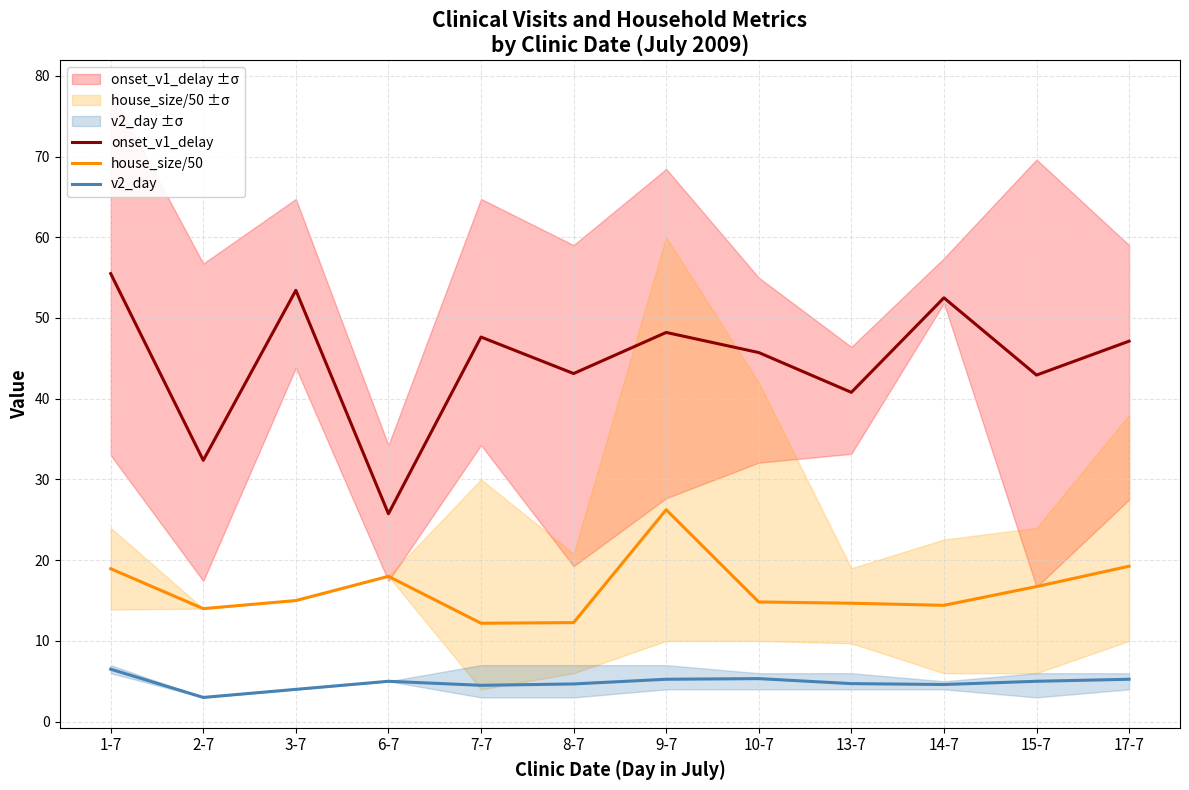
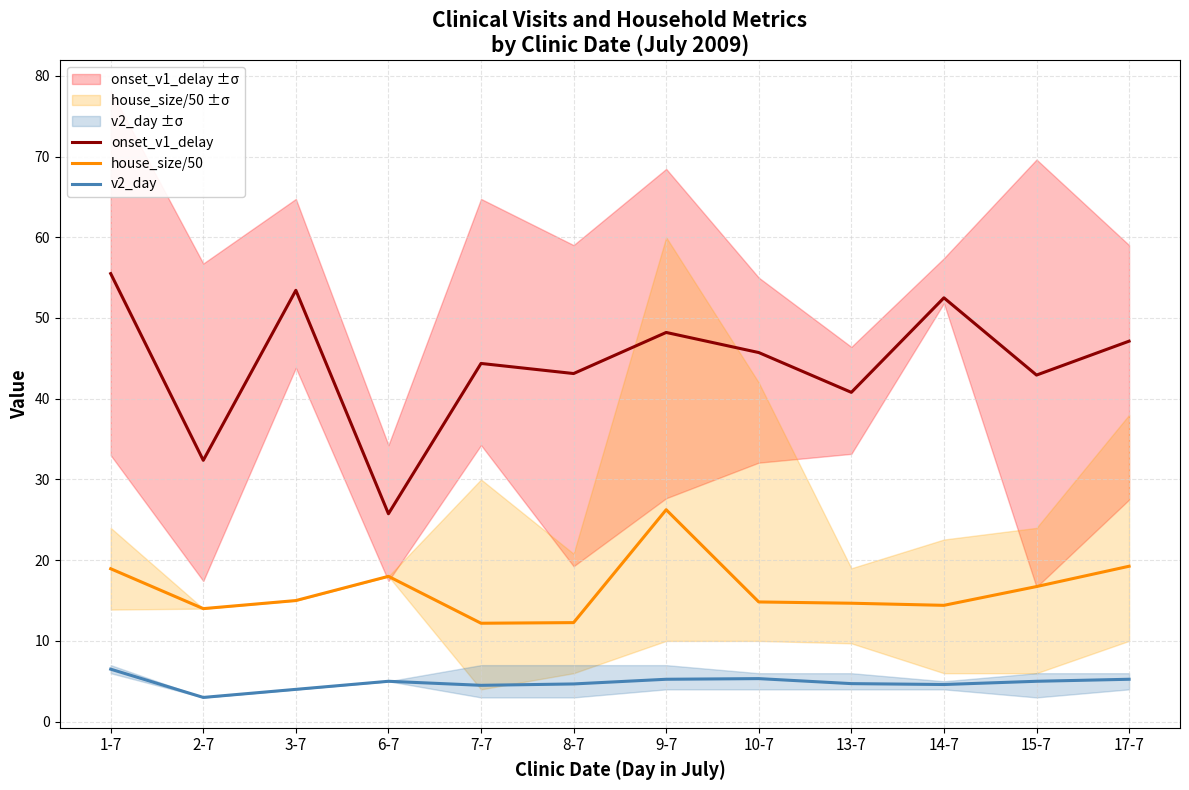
onset_v1_delay, 7-7: 48 -> 44
